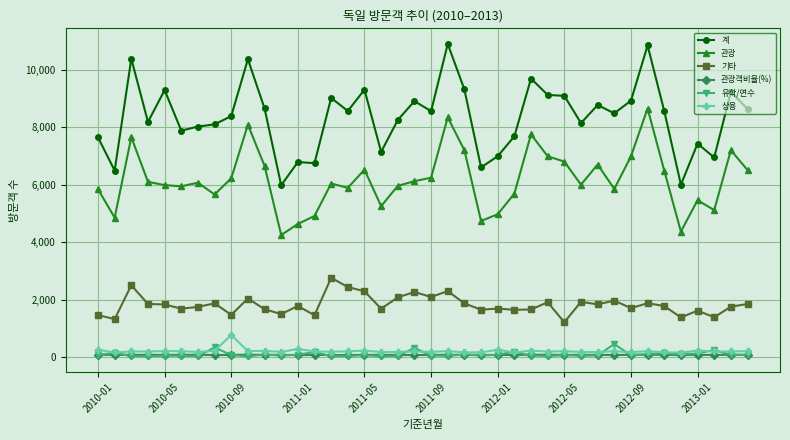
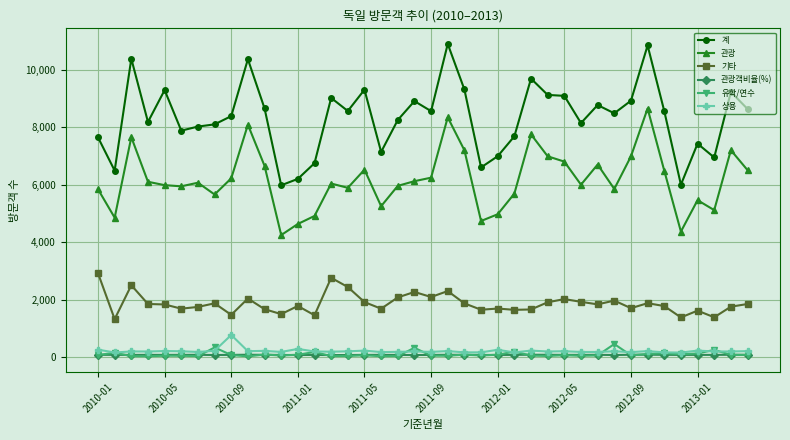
기타, 2010-01: 1,500 -> 2,900
계, 2011-01: 6,800 -> 6,200
기타, 2011-05: 2,300 -> 1,900
기타, 2012-05: 1,200 -> 2,000
